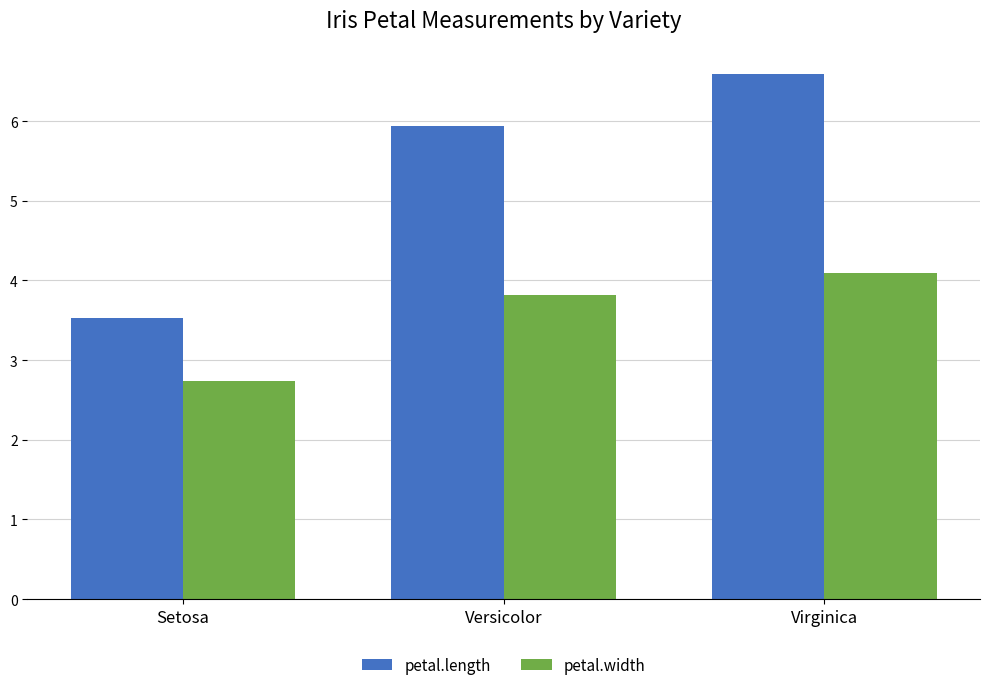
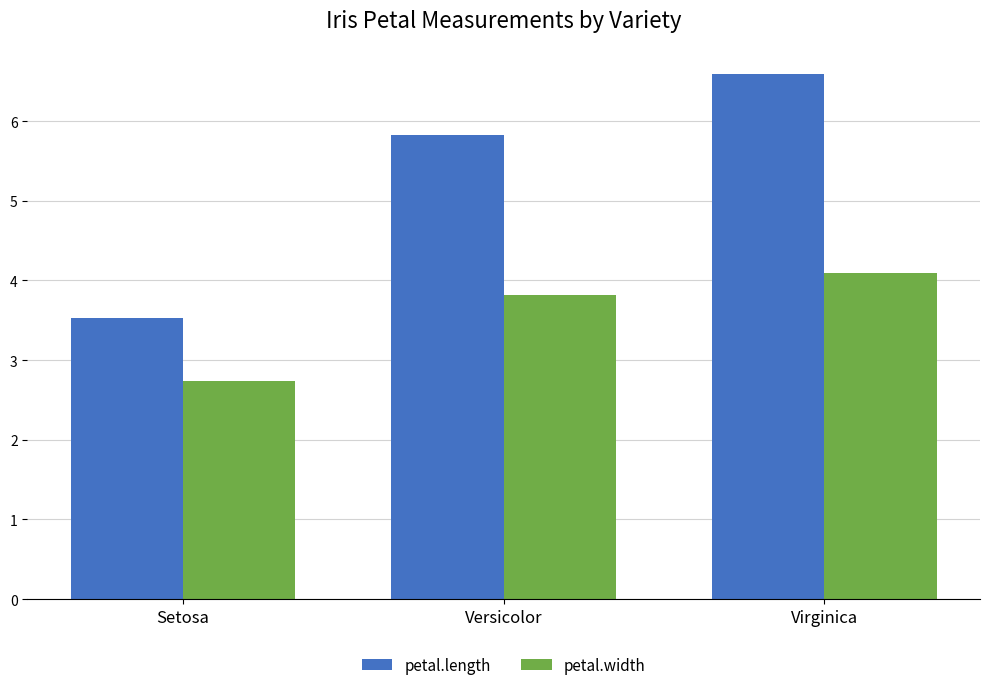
petal.length, Versicolor: 5.9 -> 5.8
